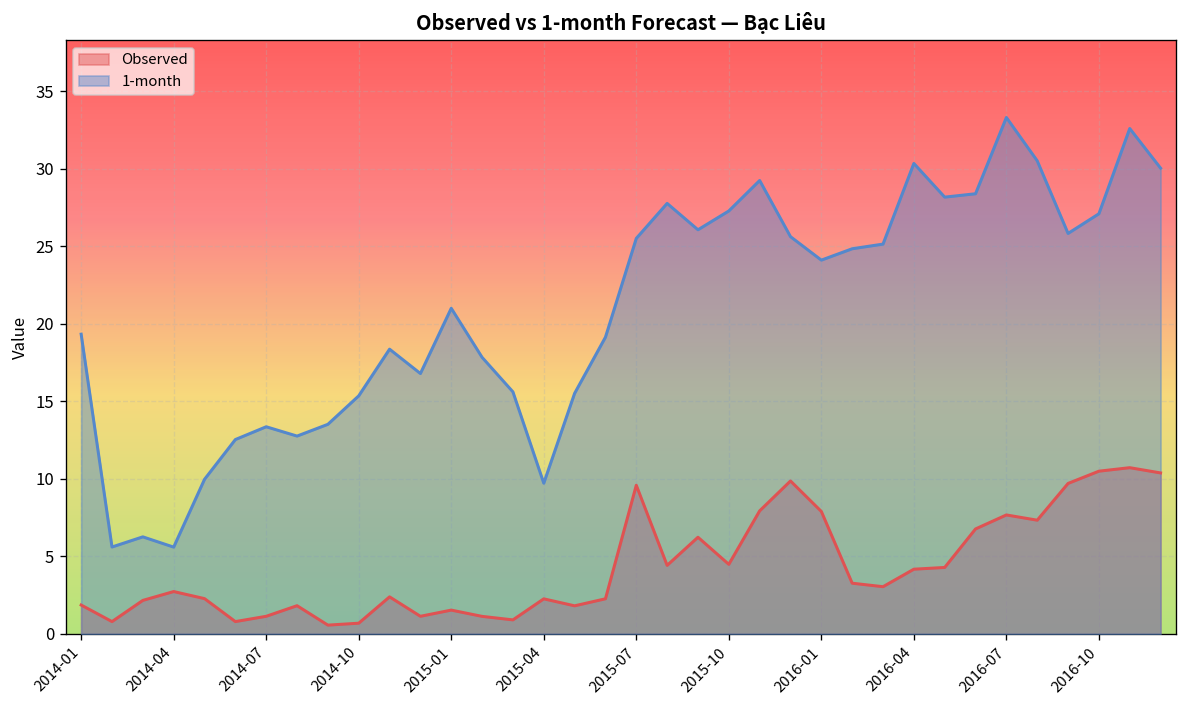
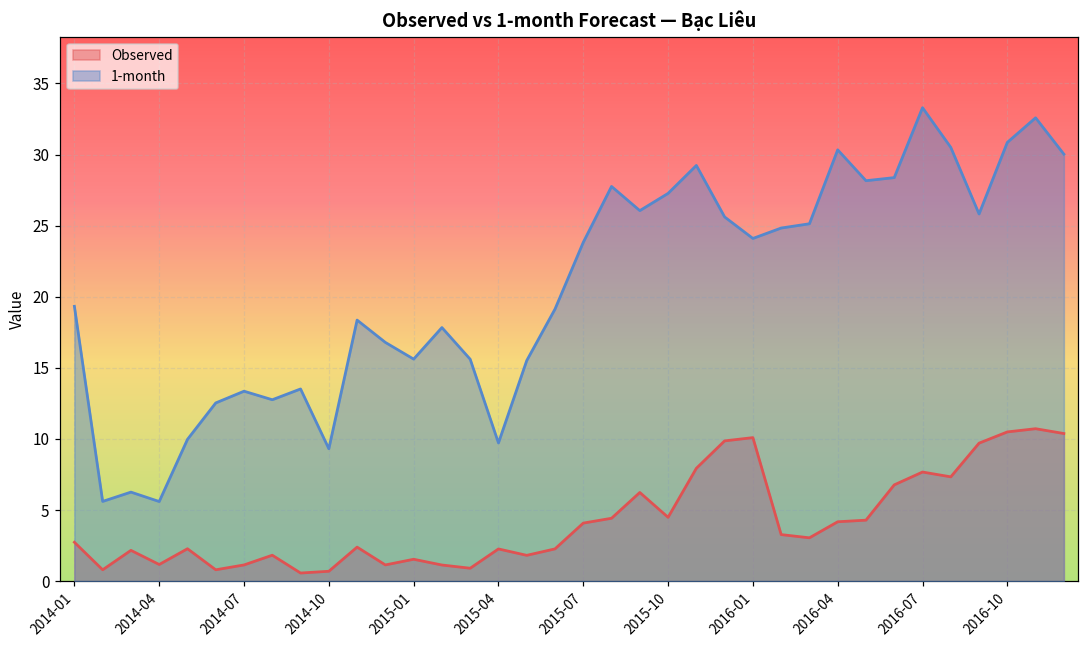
Observed, 2014-01: 1.9 -> 2.7
Observed, 2014-04: 2.7 -> 1.2
1-month, 2014-10: 15.4 -> 9.3
1-month, 2015-01: 21.0 -> 15.6
Observed, 2015-07: 9.6 -> 4.1
1-month, 2015-07: 25.5 -> 23.8
Observed, 2016-01: 7.9 -> 10.1
1-month, 2016-10: 27.1 -> 30.9
